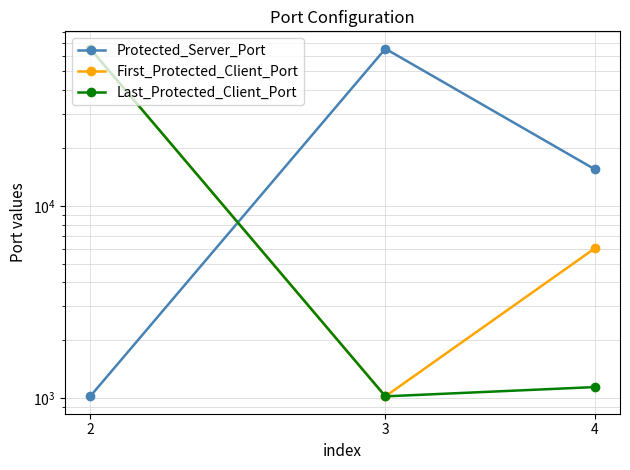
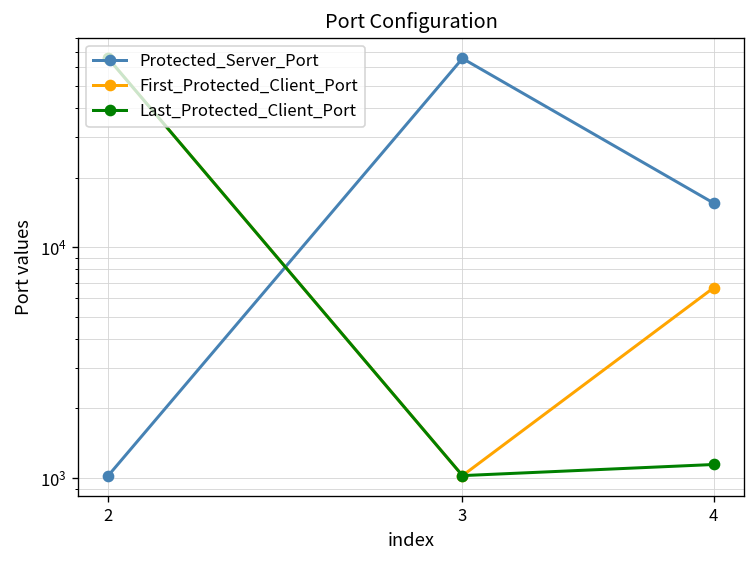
First_Protected_Client_Port, 4: 6000 -> 6700
